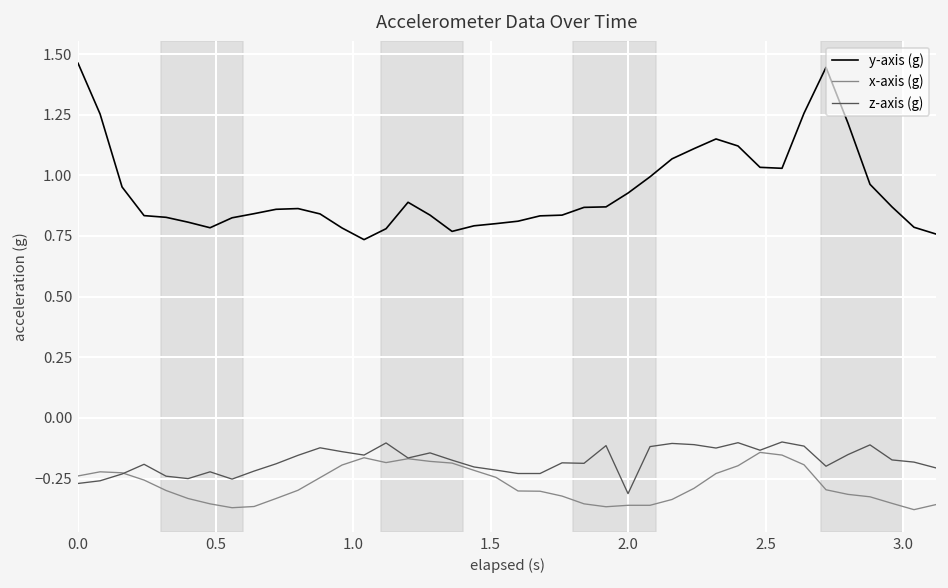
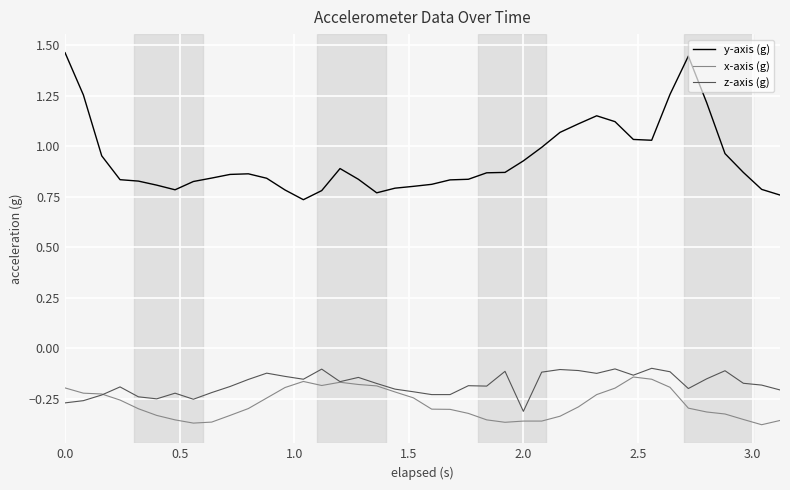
x-axis (g), 0.0: -0.24 -> -0.20
